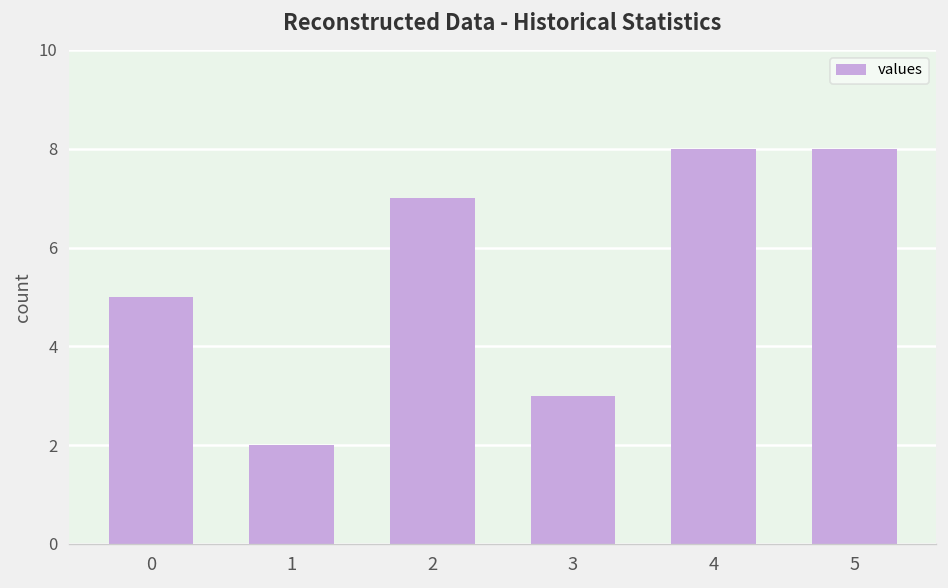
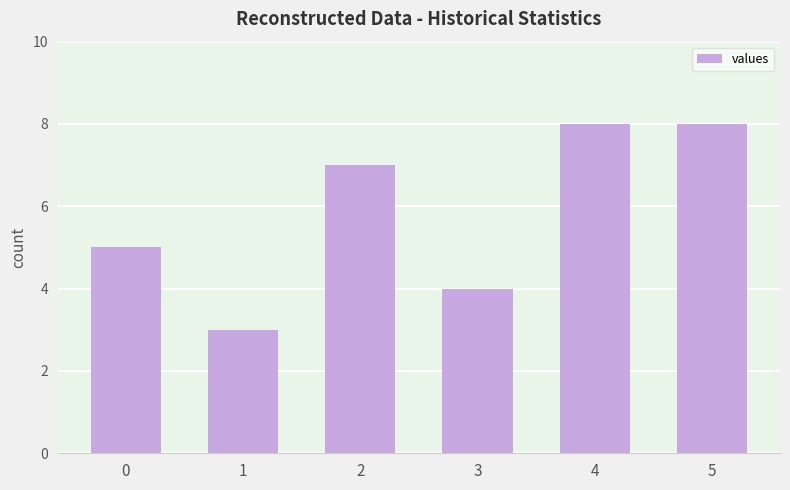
1: 2 -> 3
3: 3 -> 4
